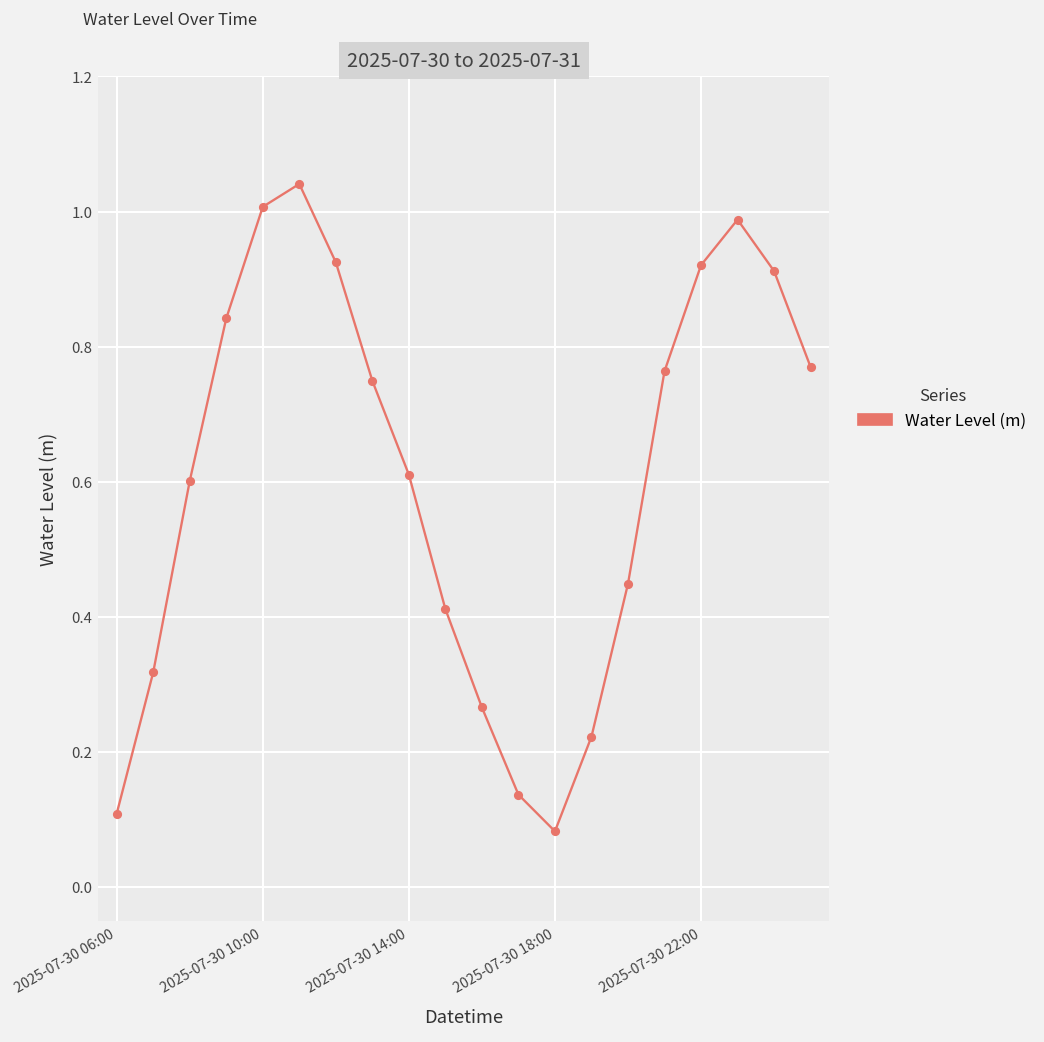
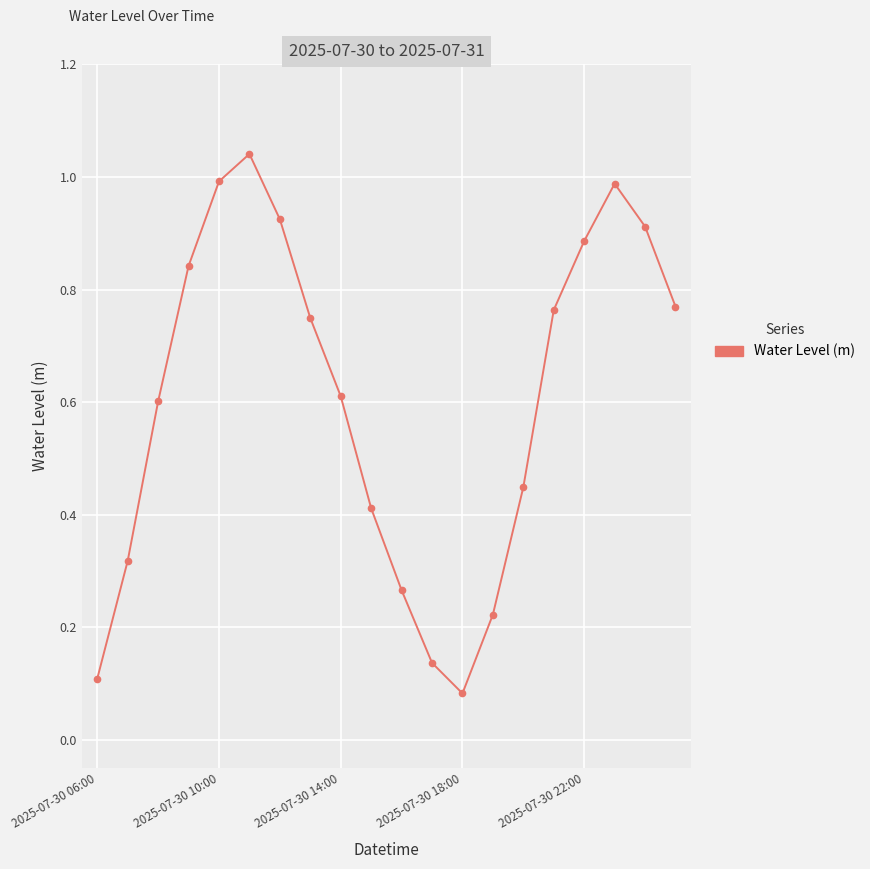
2025-07-30 10:00: 1.01 -> 0.99
2025-07-30 22:00: 0.92 -> 0.89
